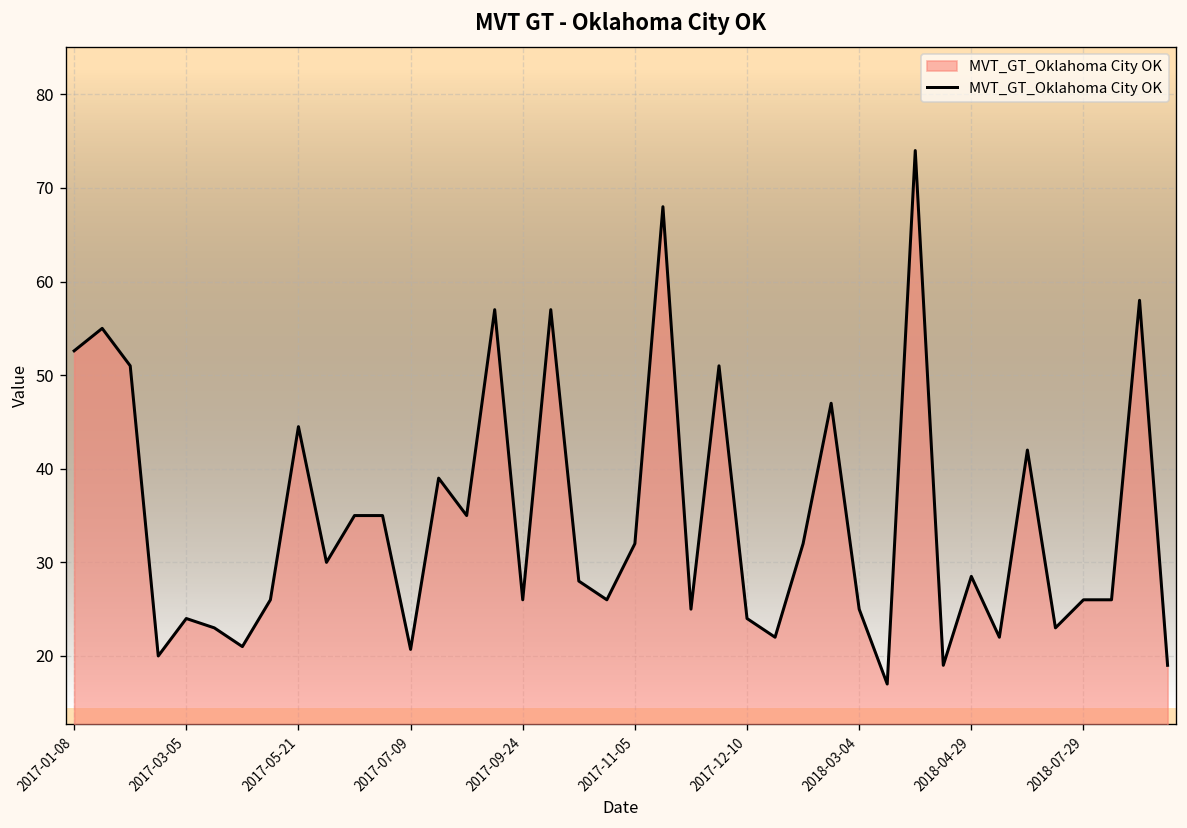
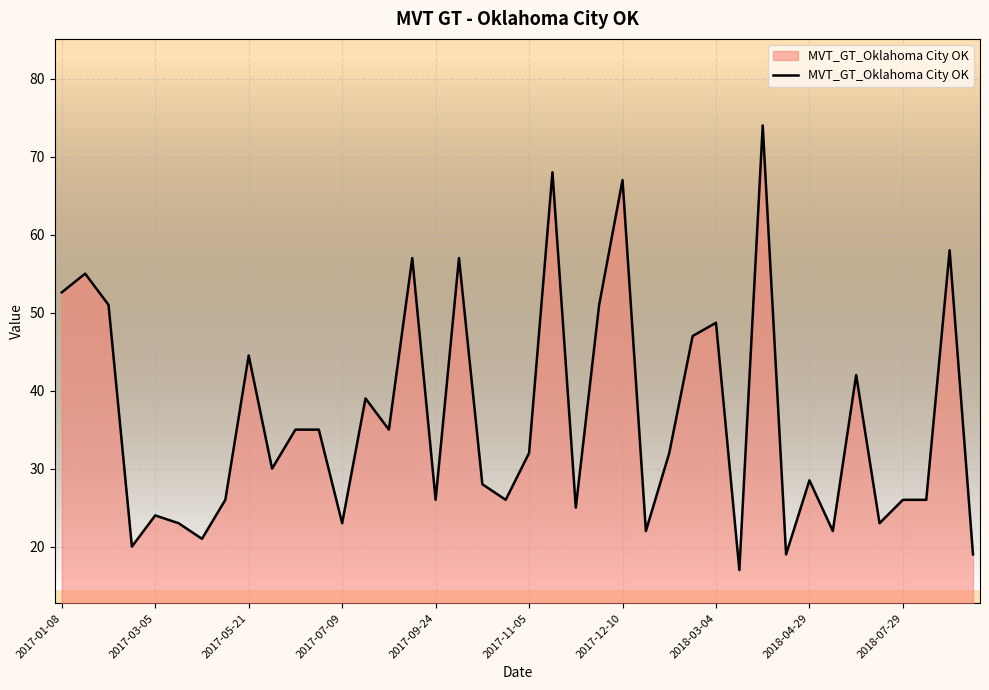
2017-07-09: 21 -> 23
2017-12-10: 24 -> 67
2018-03-04: 25 -> 49
